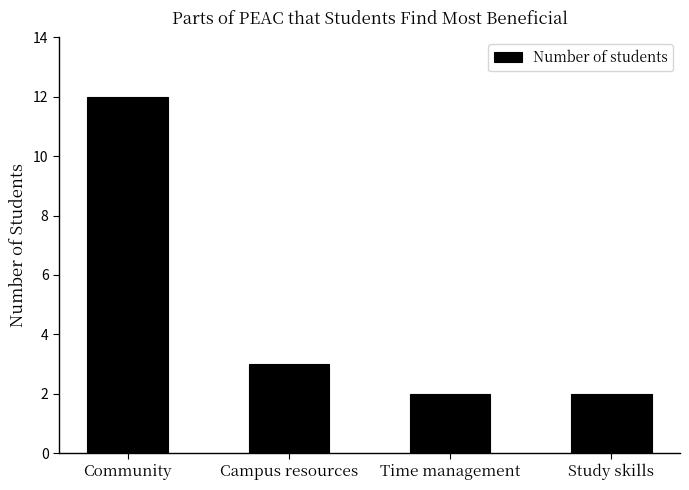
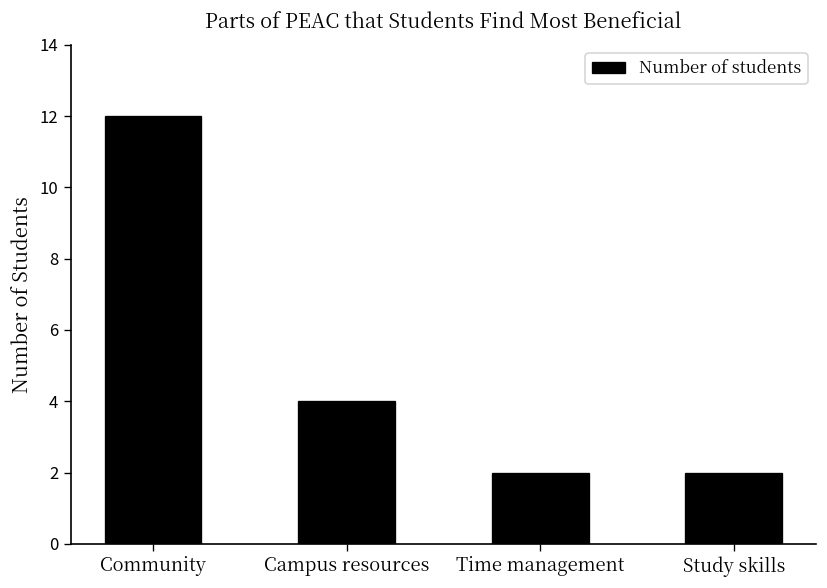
Campus resources: 3 -> 4
